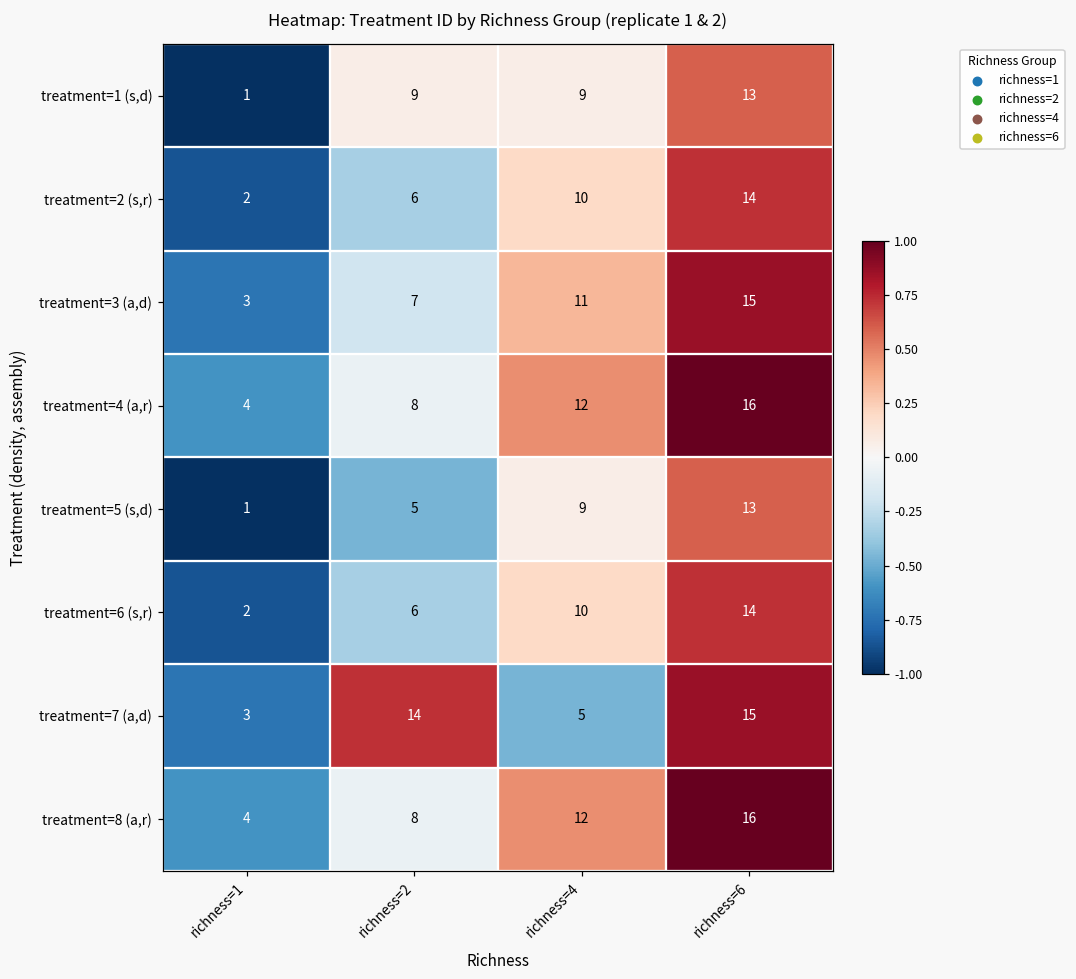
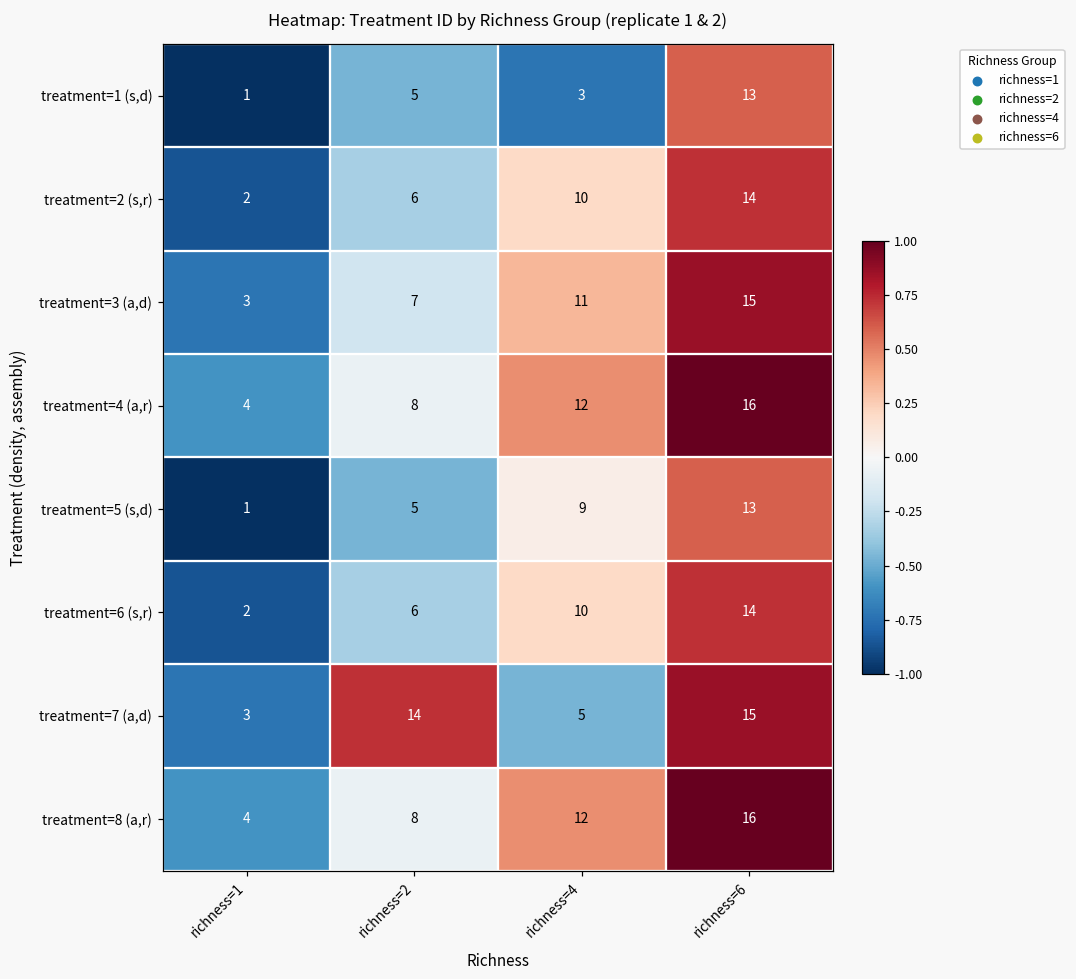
treatment=1 (s,d), richness=2: 9 -> 5
treatment=1 (s,d), richness=4: 9 -> 3
